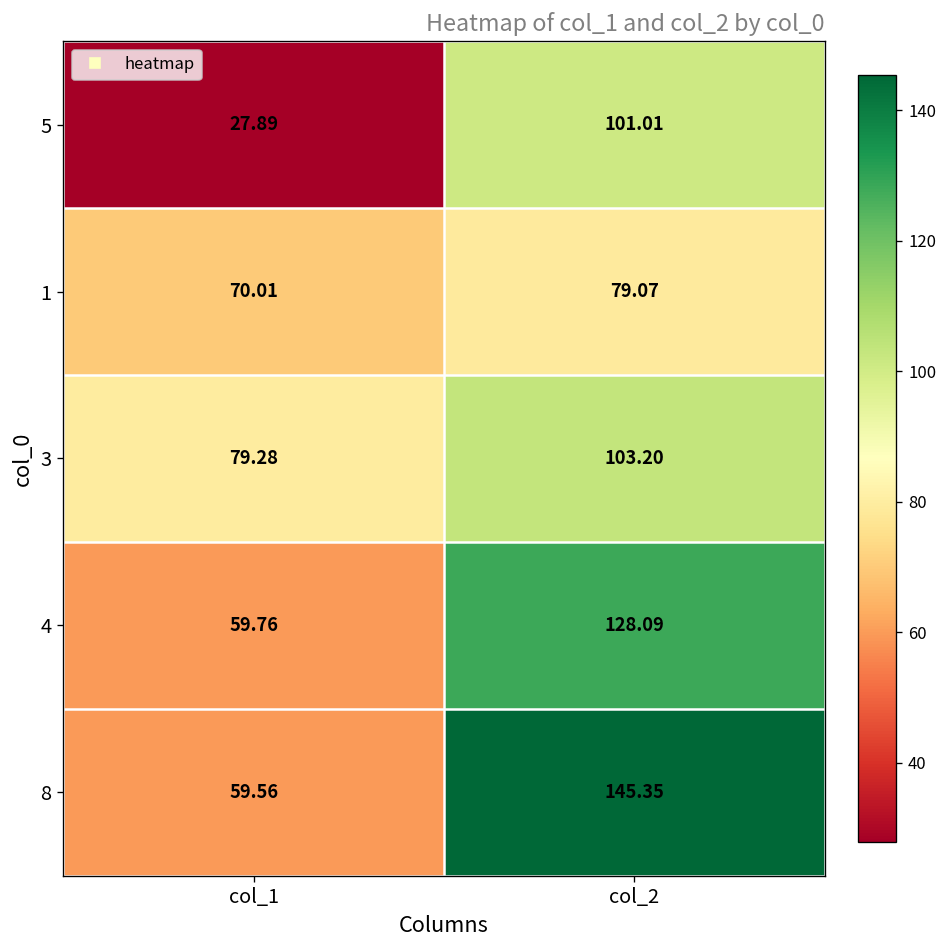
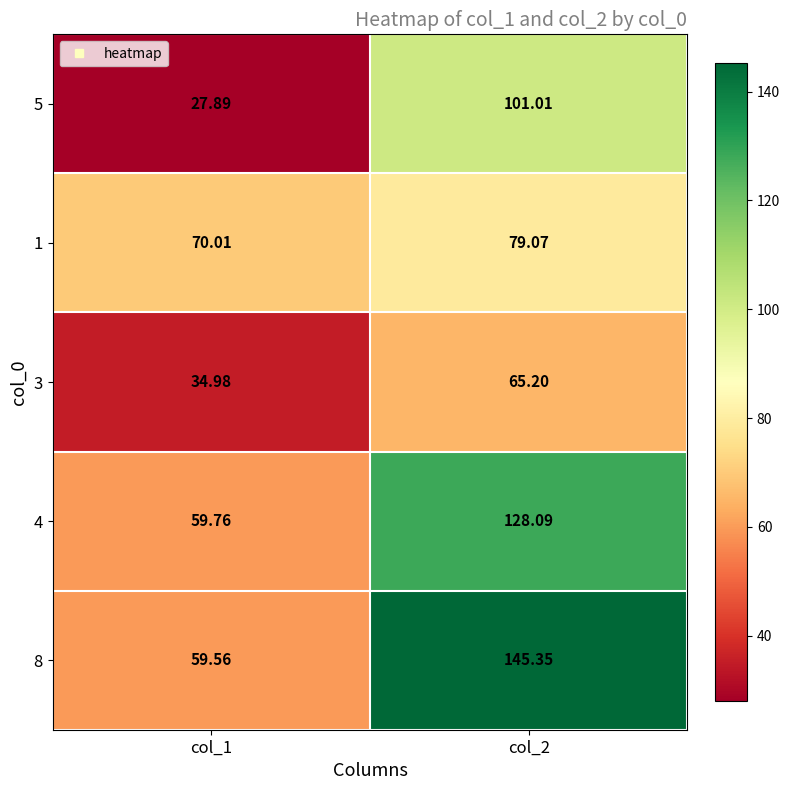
3, col_1: 79.28 -> 34.98
3, col_2: 103.20 -> 65.20
